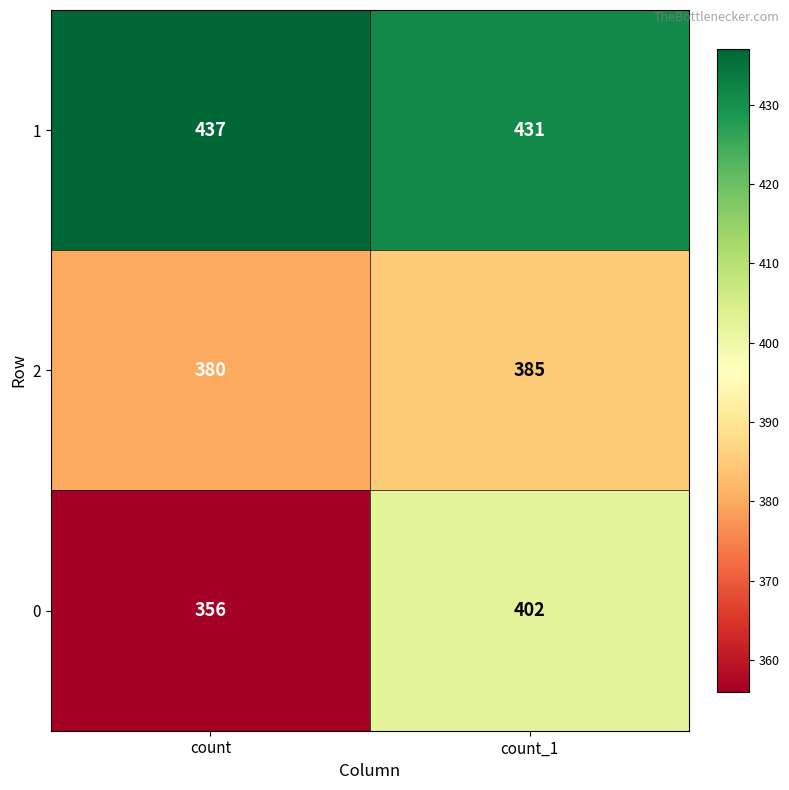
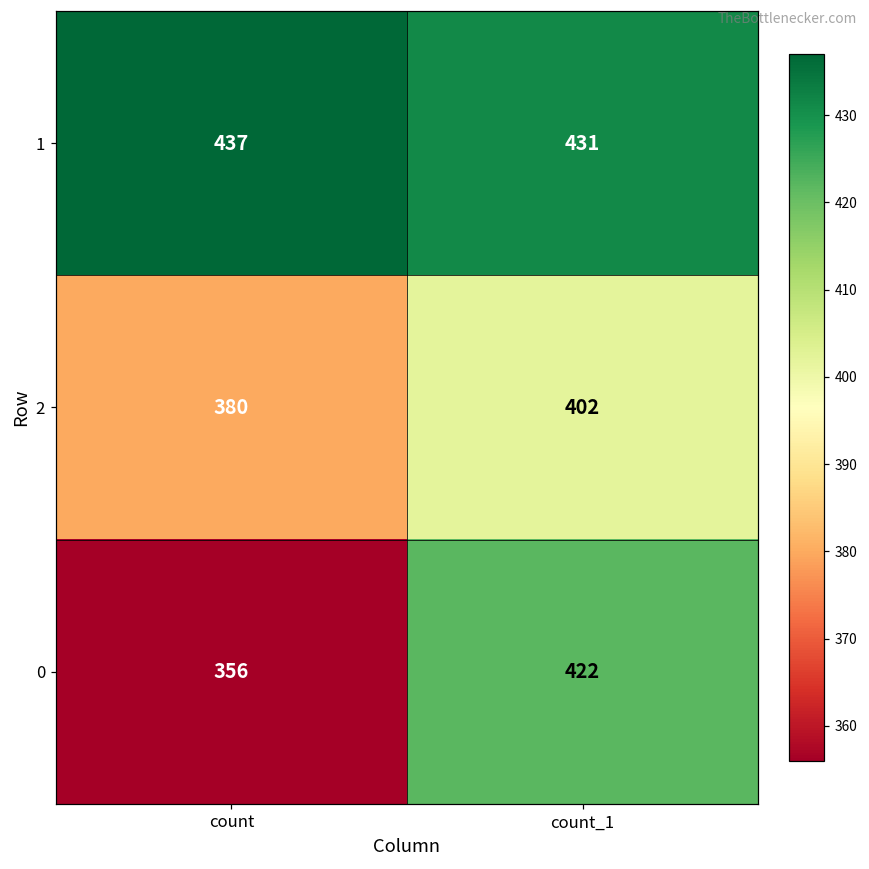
2, count_1: 385 -> 402
0, count_1: 402 -> 422
